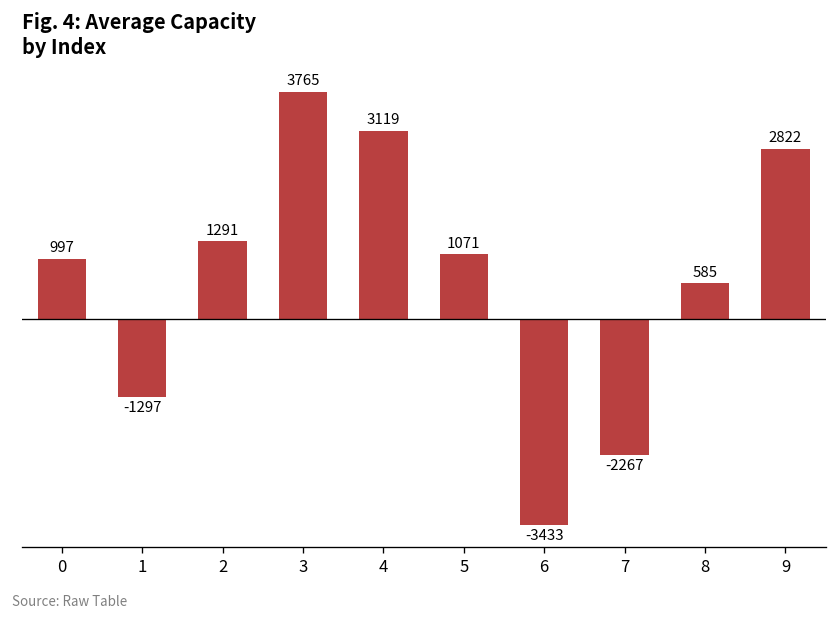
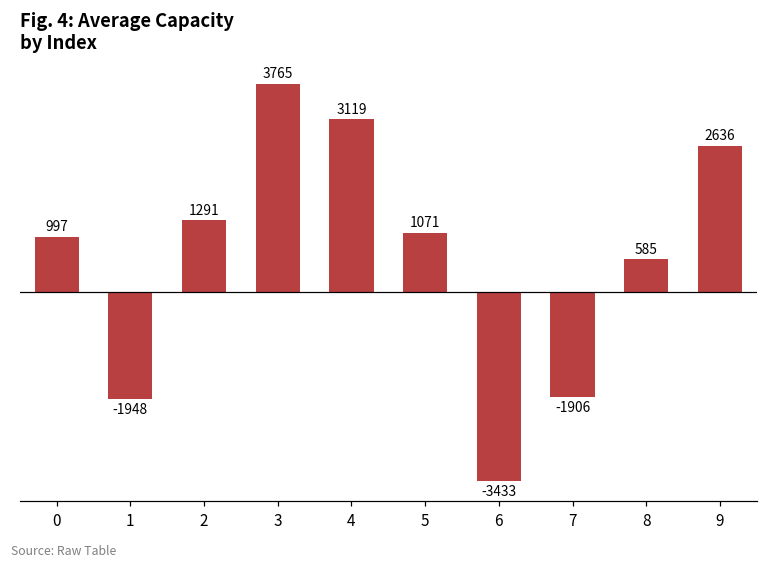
1: -1297 -> -1948
7: -2267 -> -1906
9: 2822 -> 2636
